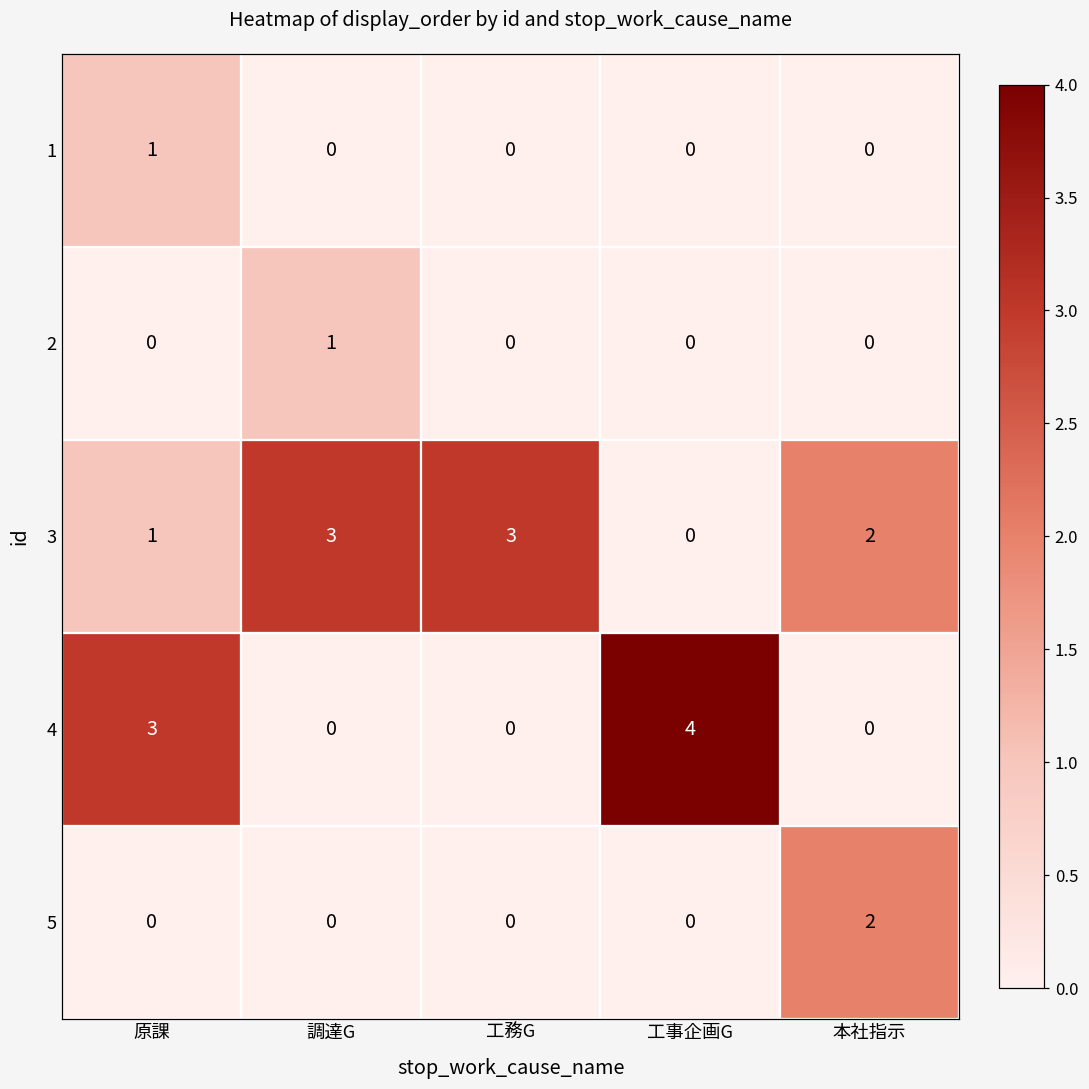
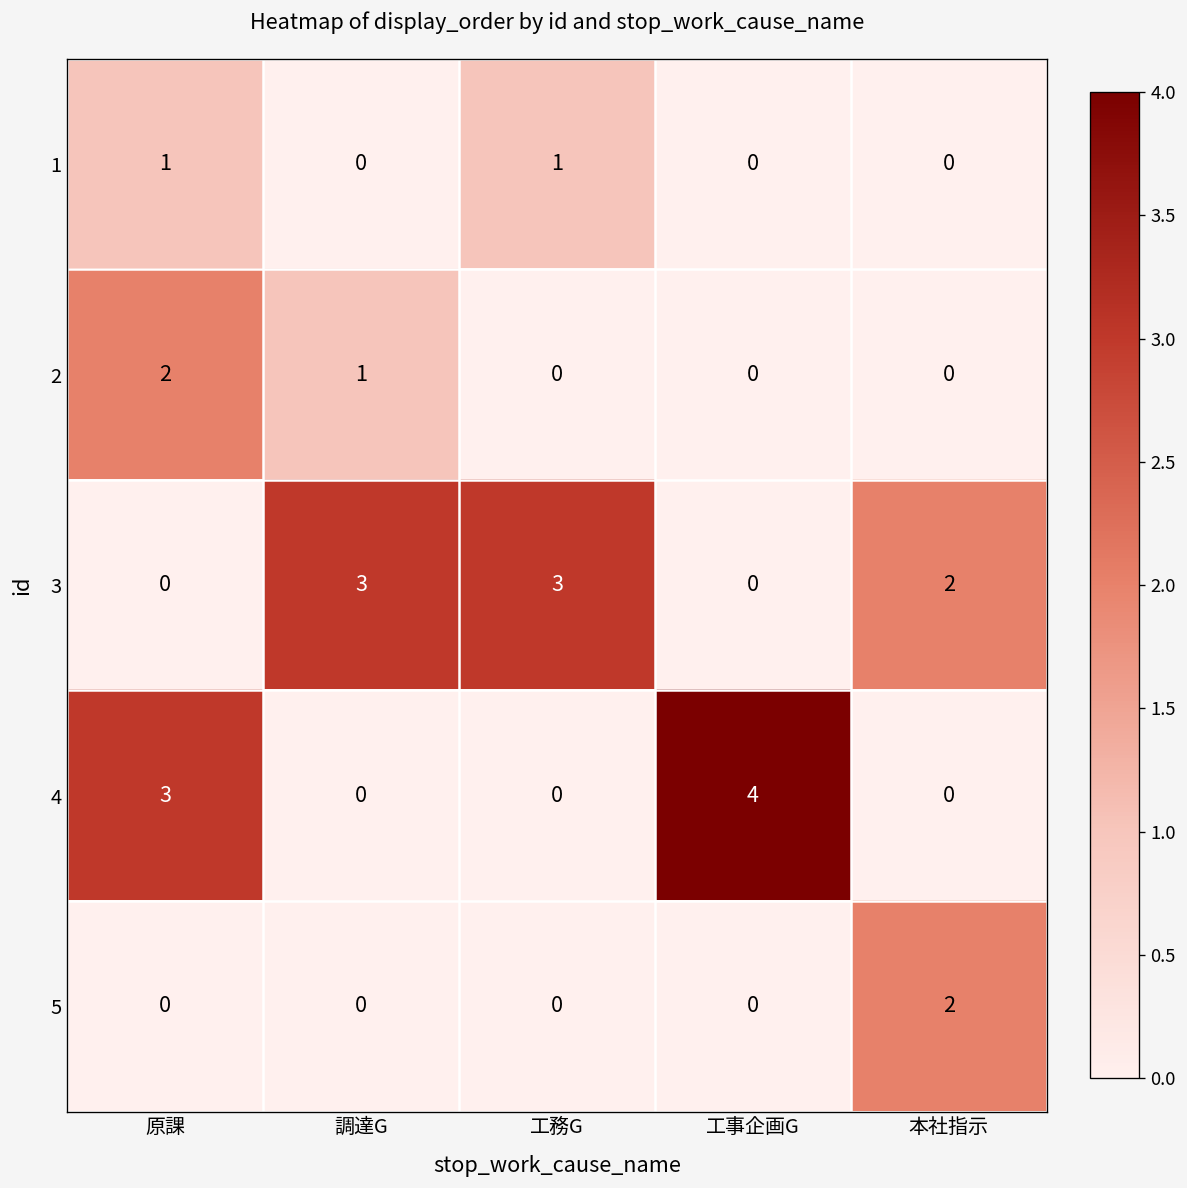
1, 工務G: 0 -> 1
2, 原課: 0 -> 2
3, 原課: 1 -> 0
